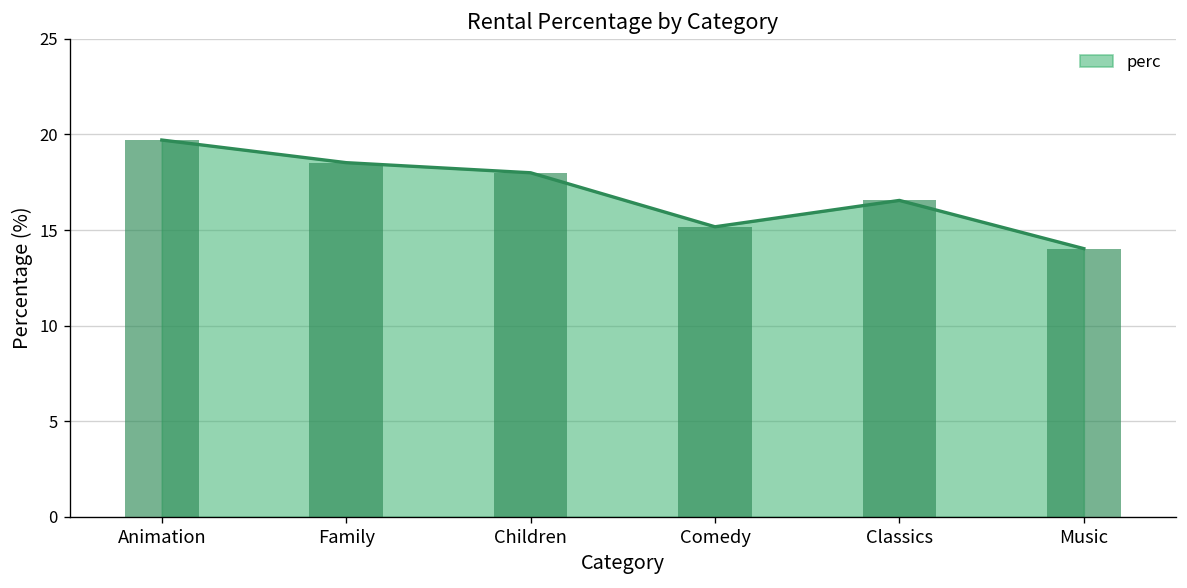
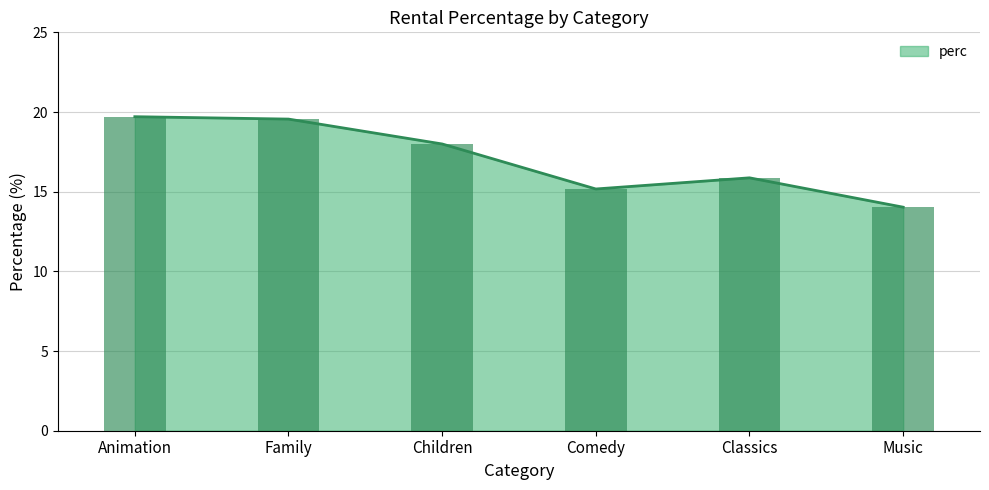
Family: 18.5 -> 19.6
Classics: 16.5 -> 15.9
